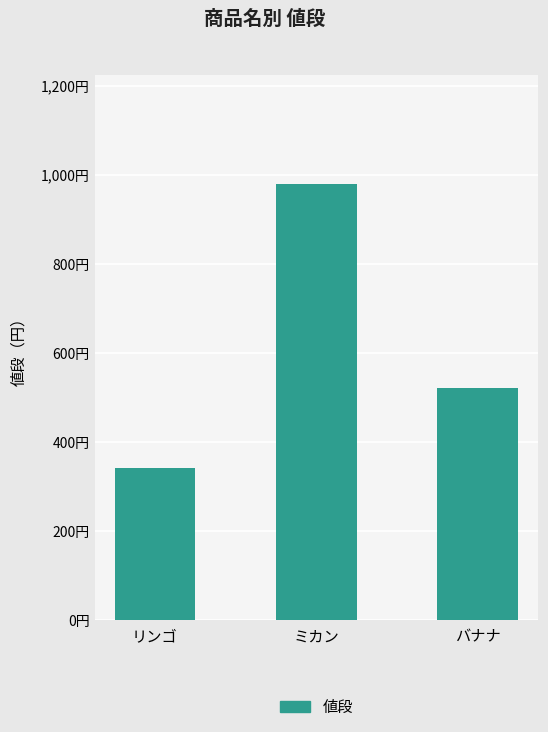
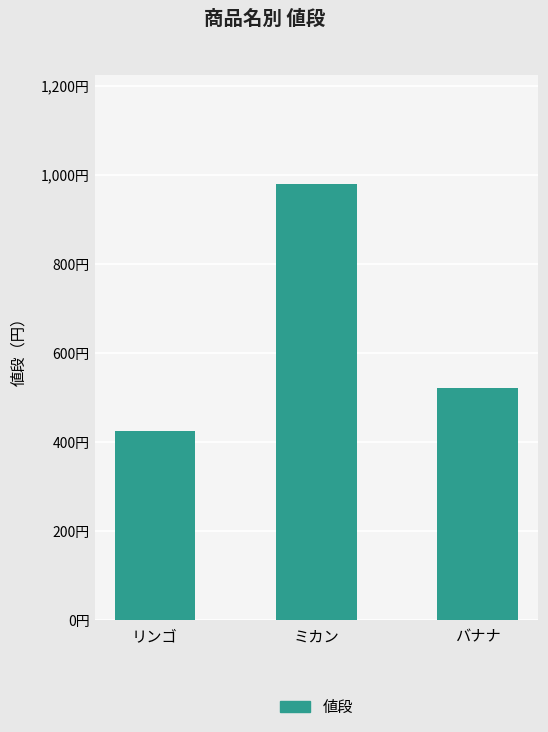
リンゴ: 340円 -> 420円
